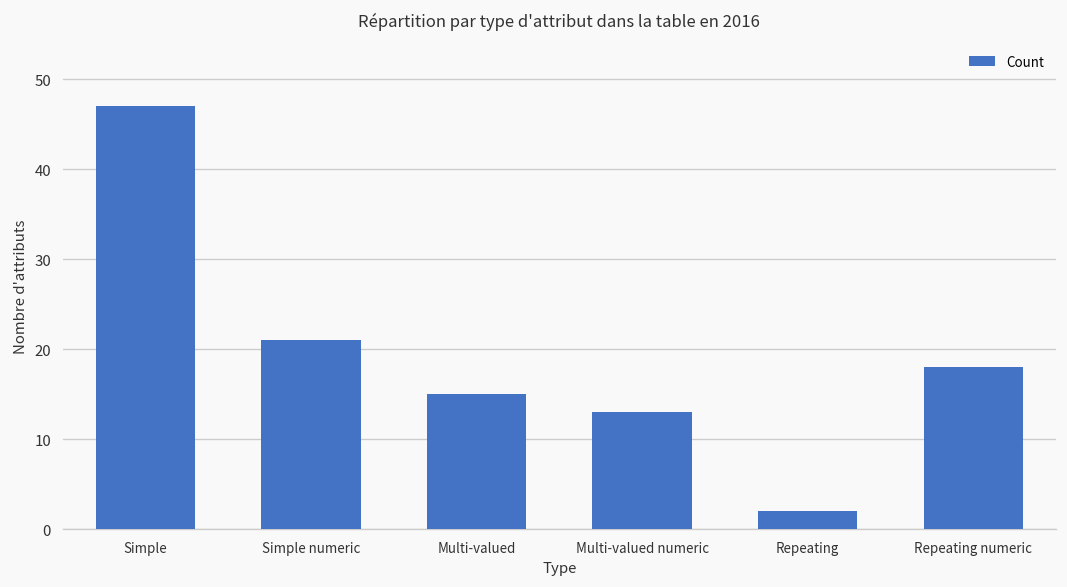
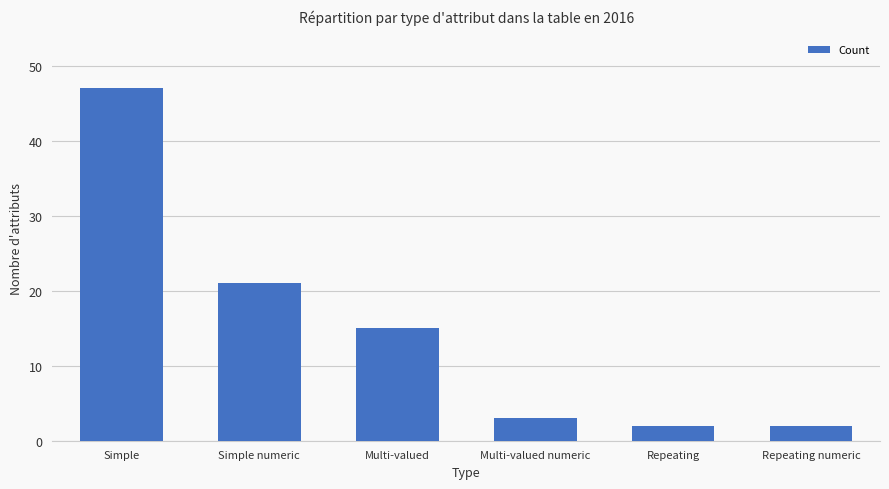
Multi-valued numeric: 13 -> 3
Repeating numeric: 18 -> 2
